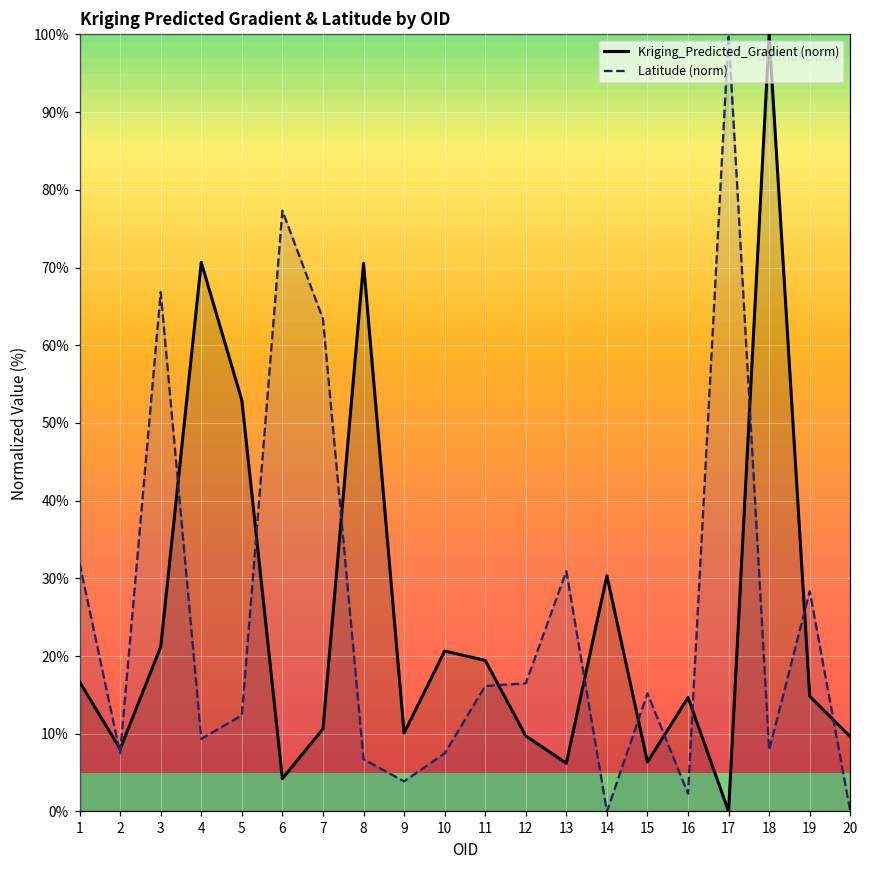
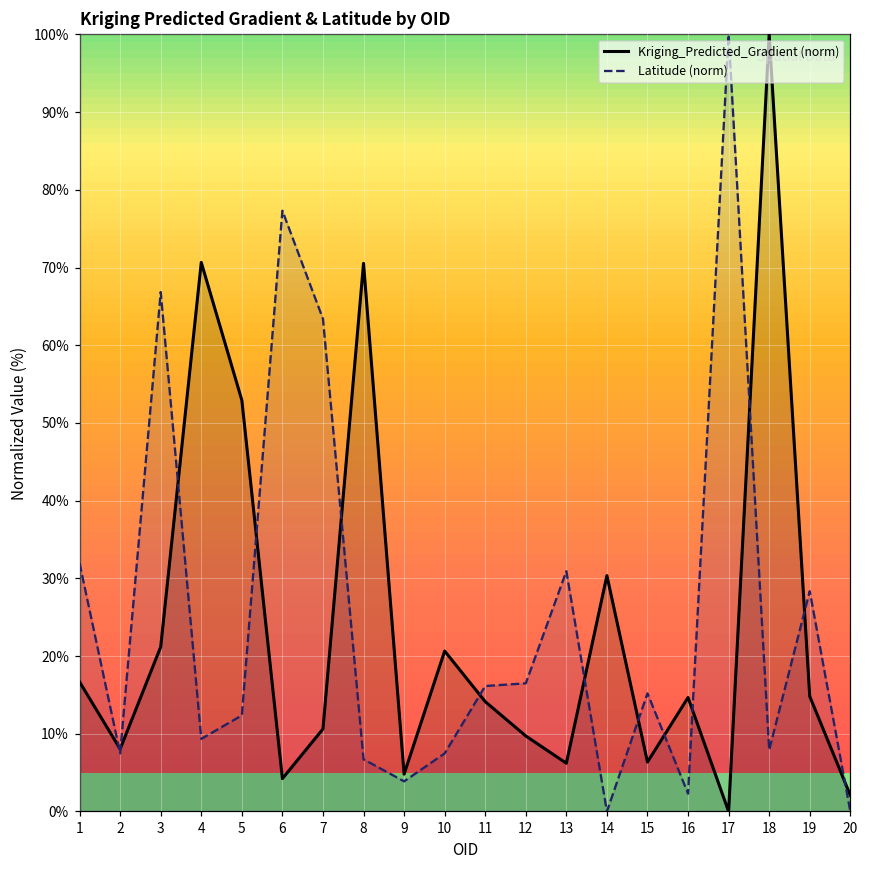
Kriging_Predicted_Gradient (norm), 9: 10% -> 5%
Kriging_Predicted_Gradient (norm), 11: 19% -> 14%
Kriging_Predicted_Gradient (norm), 20: 10% -> 2%
